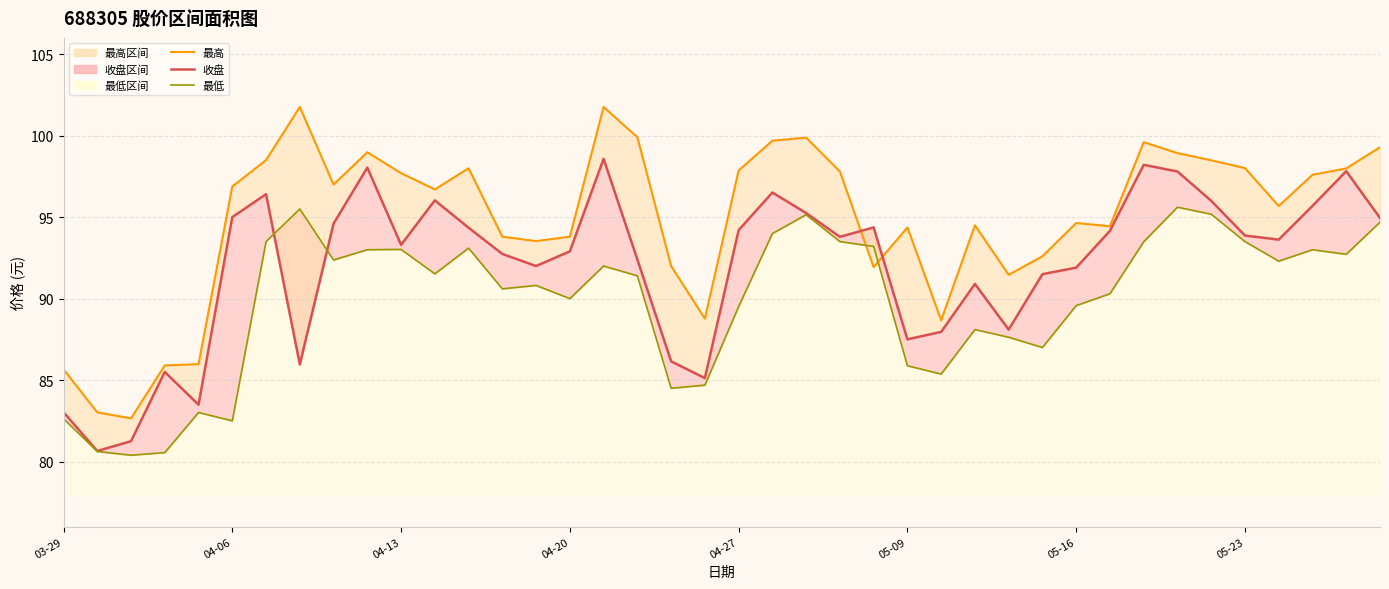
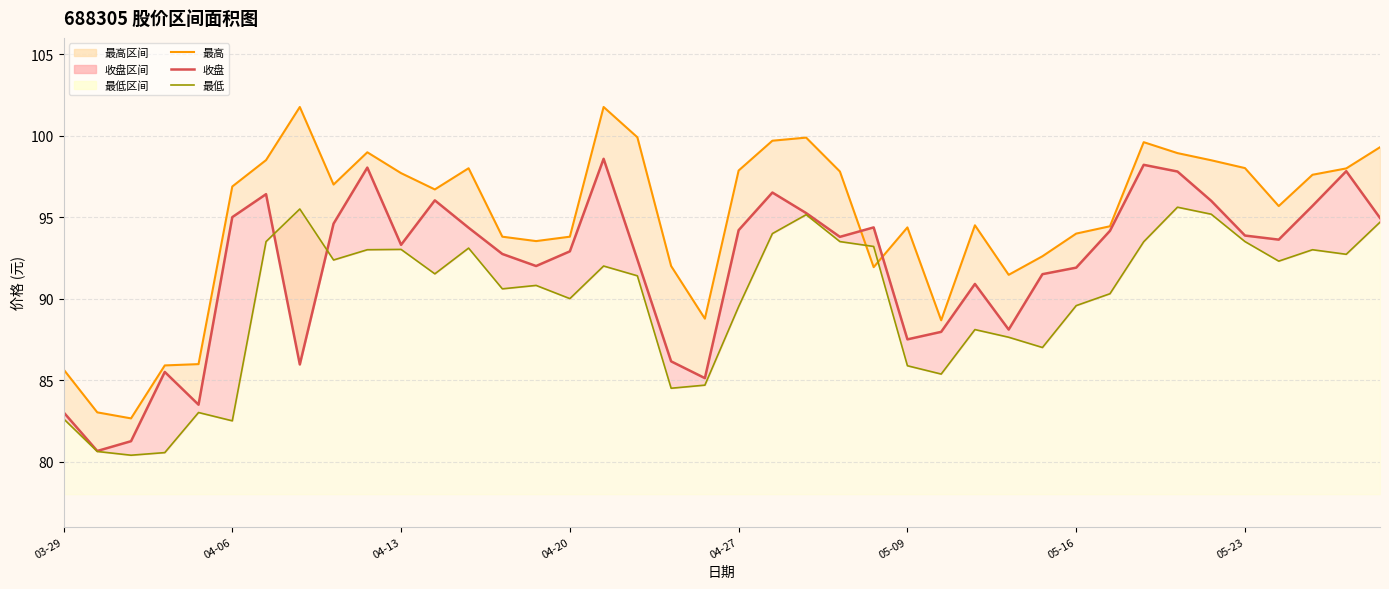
最高, 05-16: 94.6 -> 94.0
